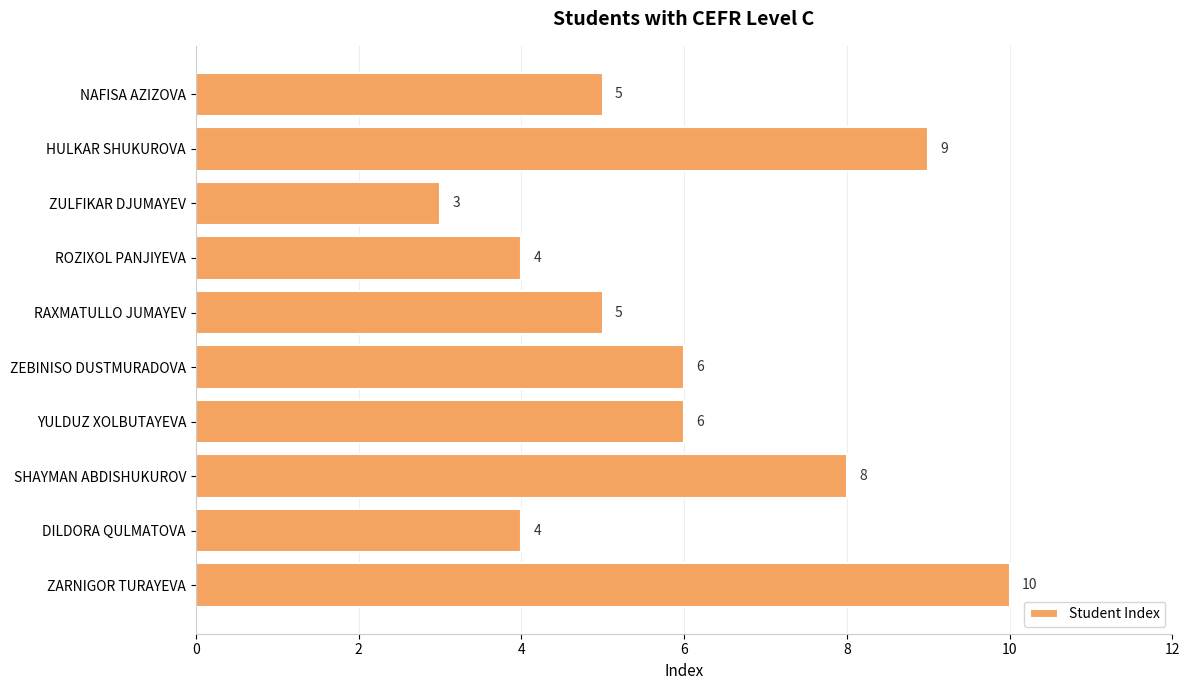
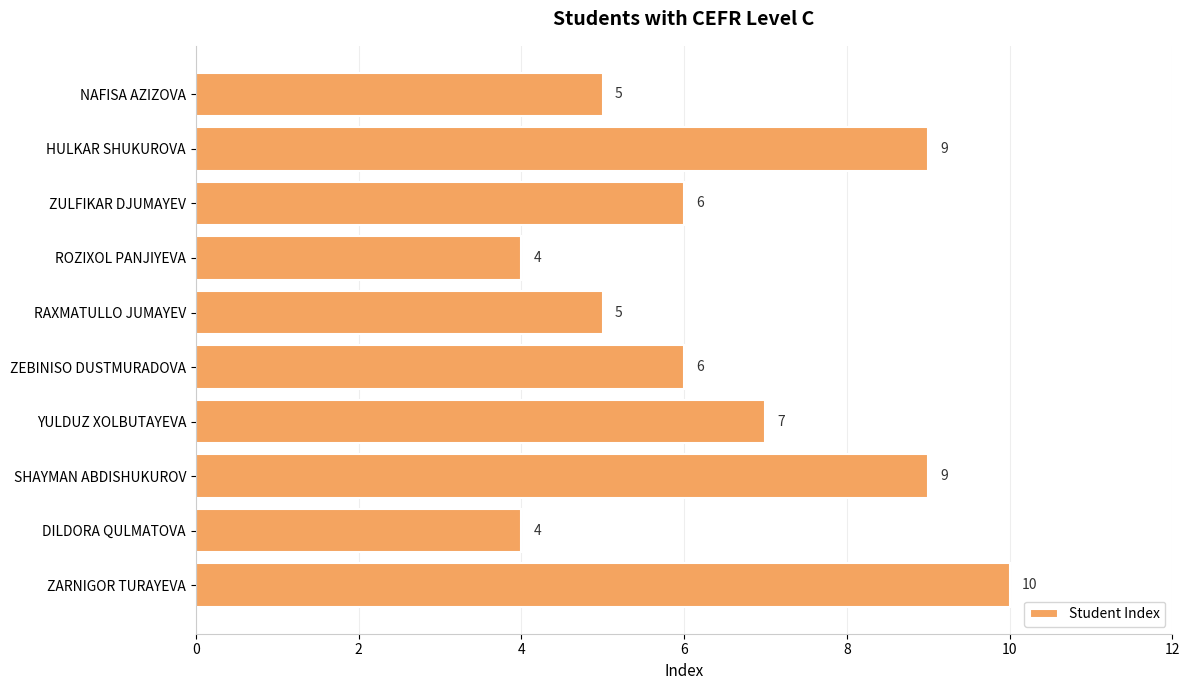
ZULFIKAR DJUMAYEV: 3 -> 6
YULDUZ XOLBUTAYEVA: 6 -> 7
SHAYMAN ABDISHUKUROV: 8 -> 9
